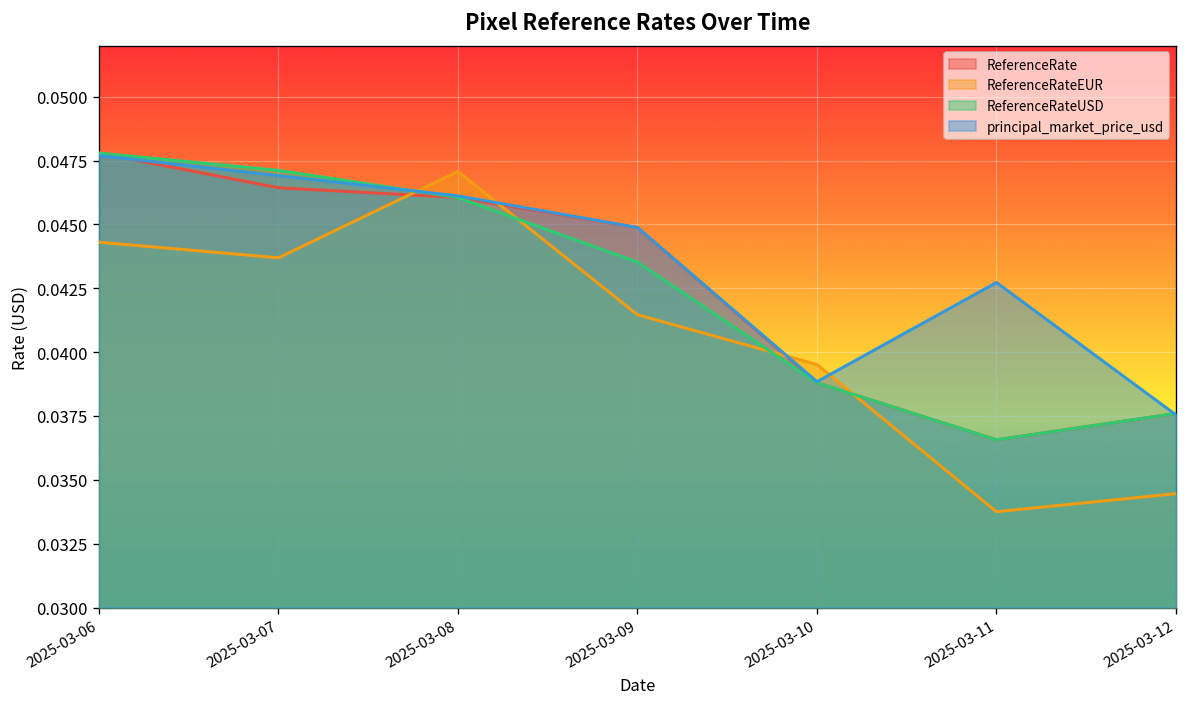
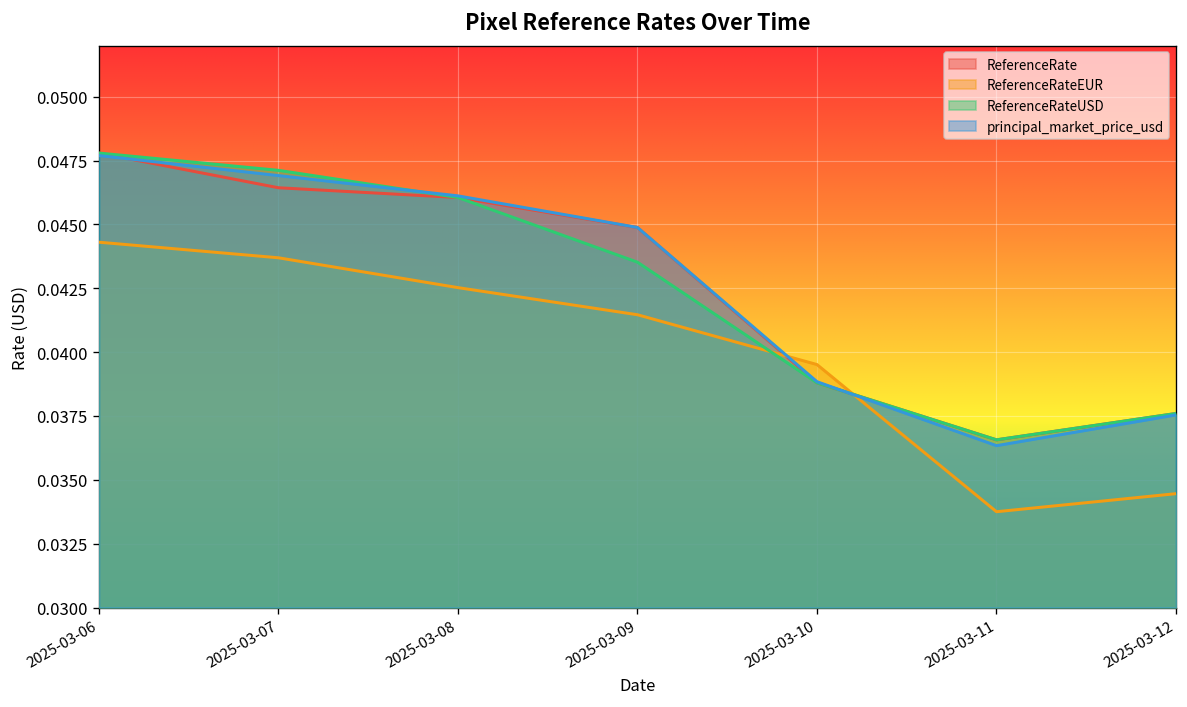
ReferenceRateEUR, 2025-03-08: 0.0471 -> 0.0425
principal_market_price_usd, 2025-03-11: 0.0427 -> 0.0363
